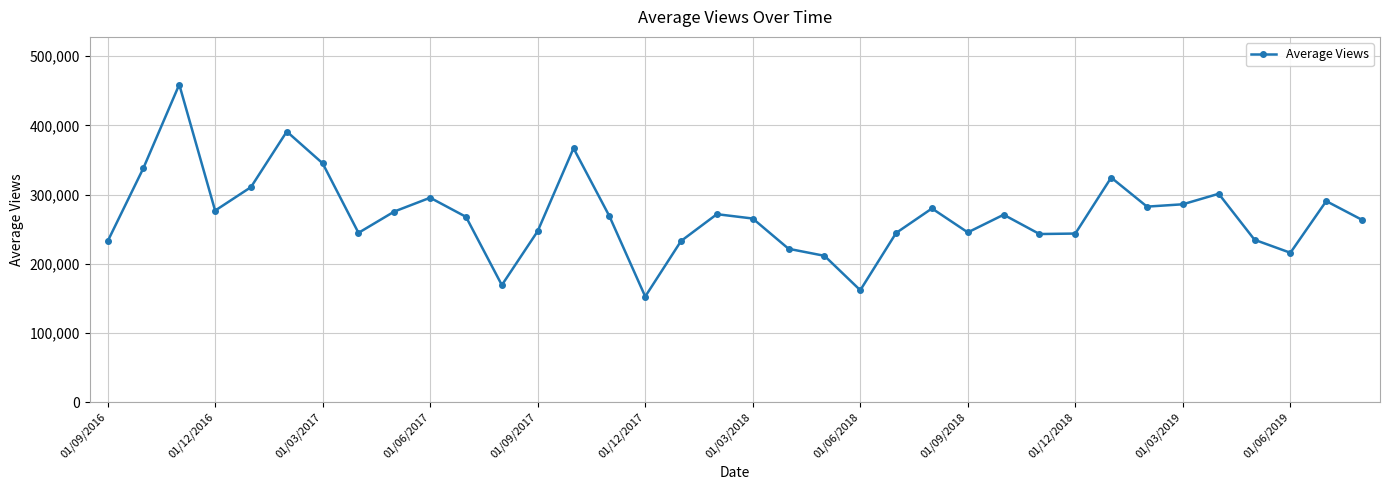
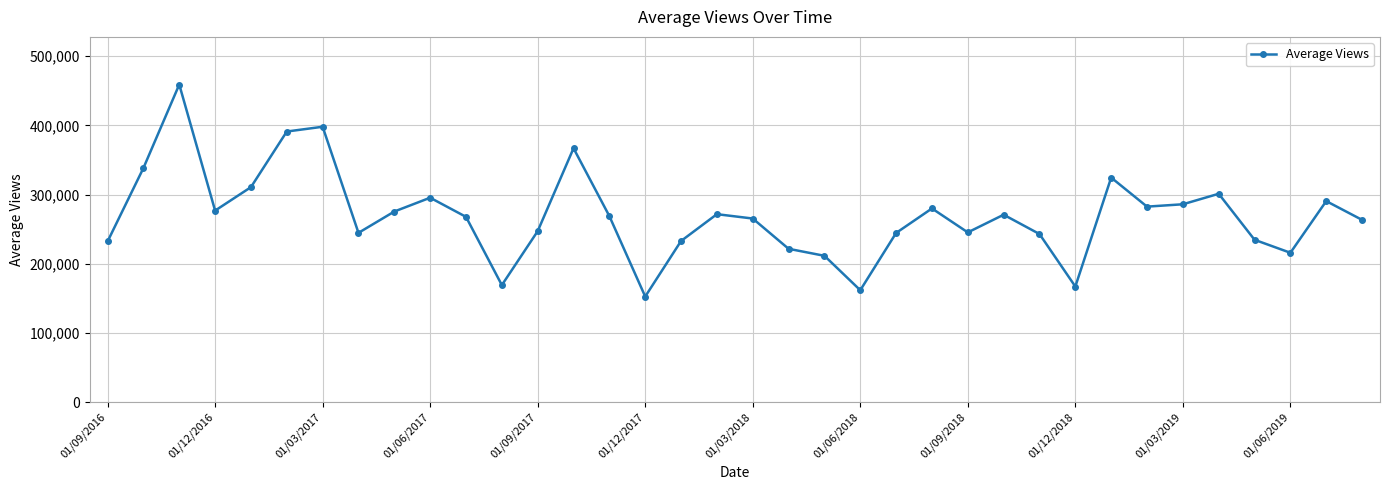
01/03/2017: 350,000 -> 400,000
01/12/2018: 240,000 -> 170,000
